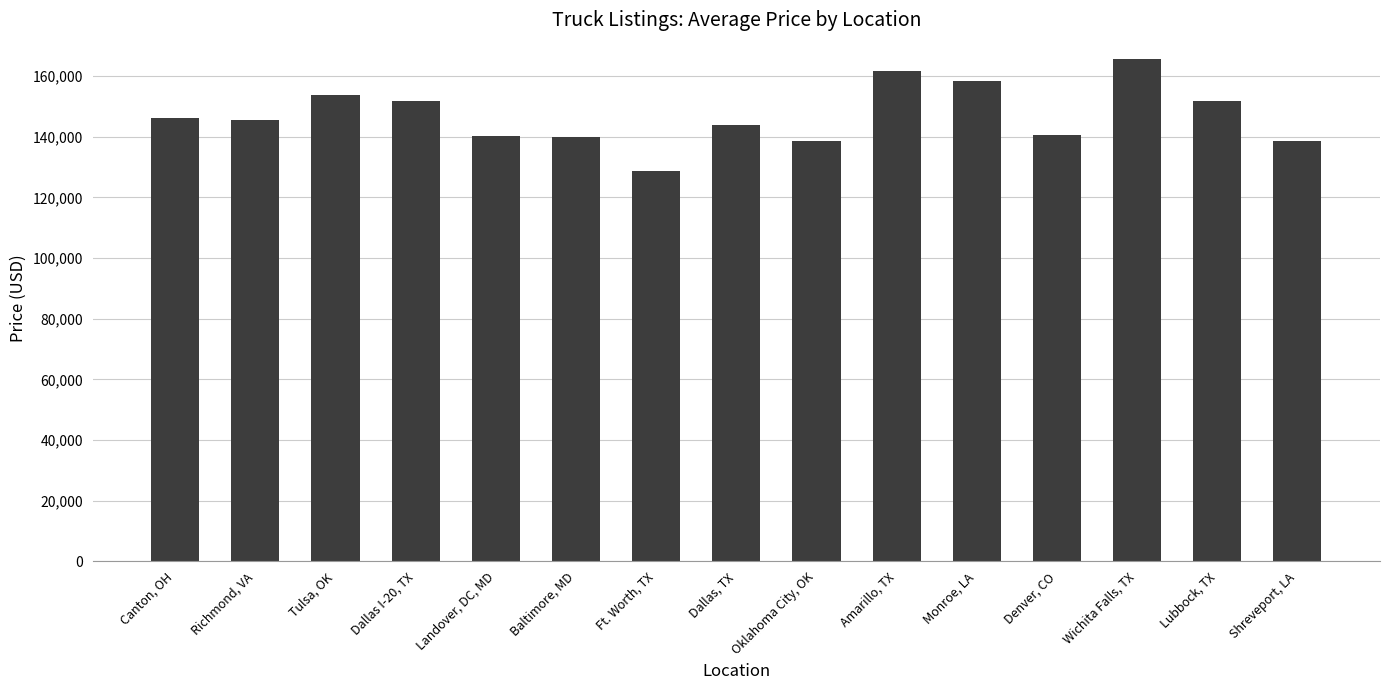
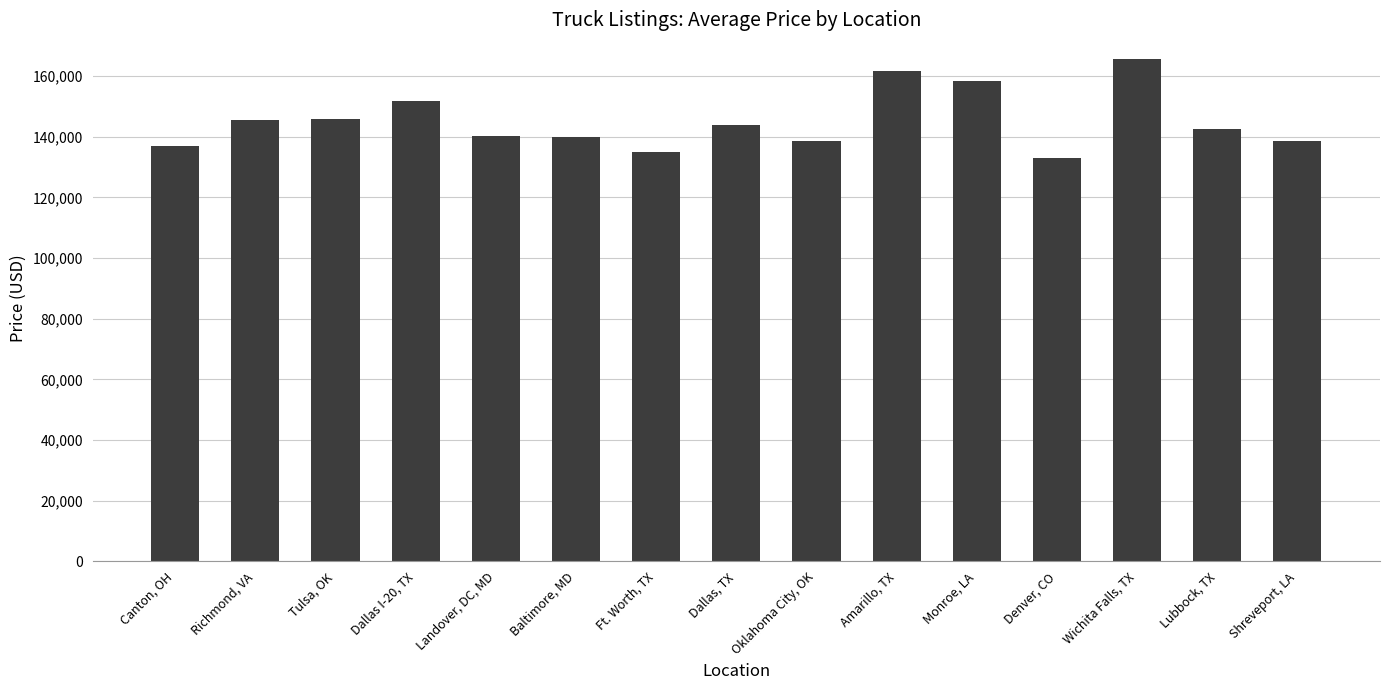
Canton, OH: 146,000 -> 137,000
Tulsa, OK: 154,000 -> 146,000
Ft. Worth, TX: 129,000 -> 135,000
Denver, CO: 141,000 -> 133,000
Lubbock, TX: 152,000 -> 143,000
